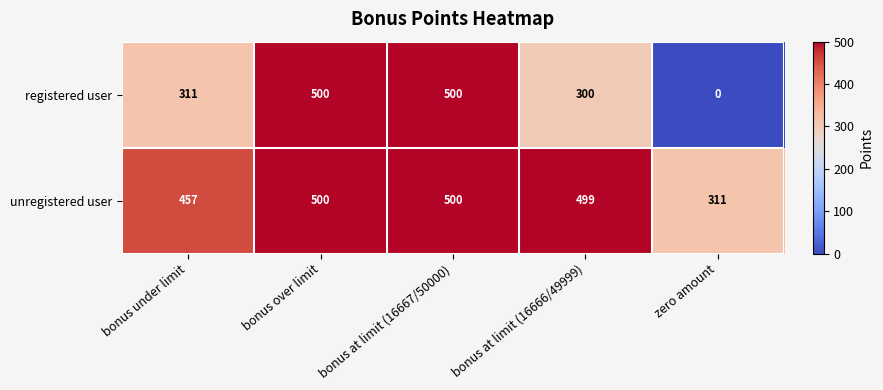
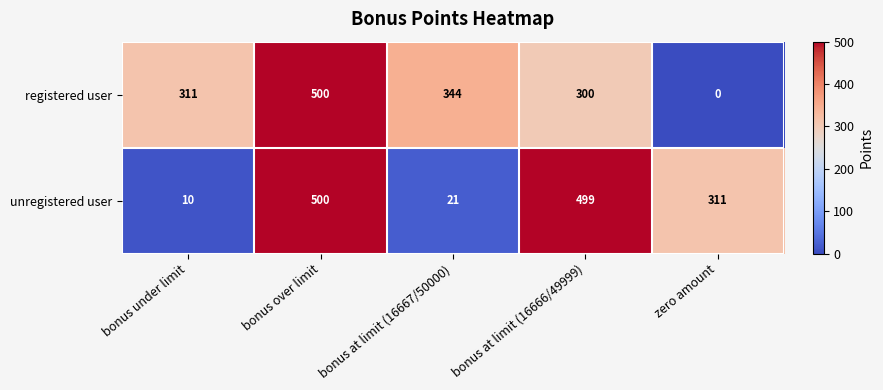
registered user, bonus at limit (16667/50000): 500 -> 344
unregistered user, bonus under limit: 457 -> 10
unregistered user, bonus at limit (16667/50000): 500 -> 21
